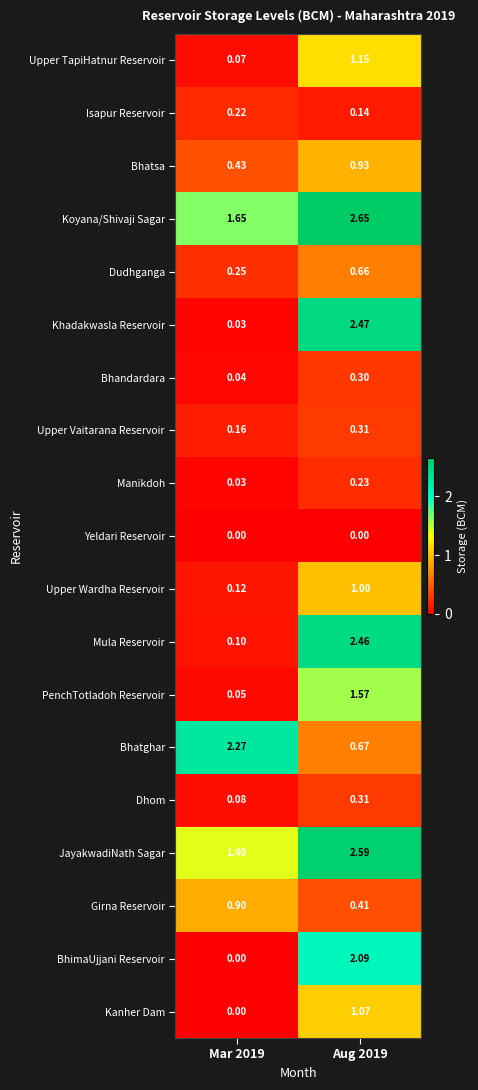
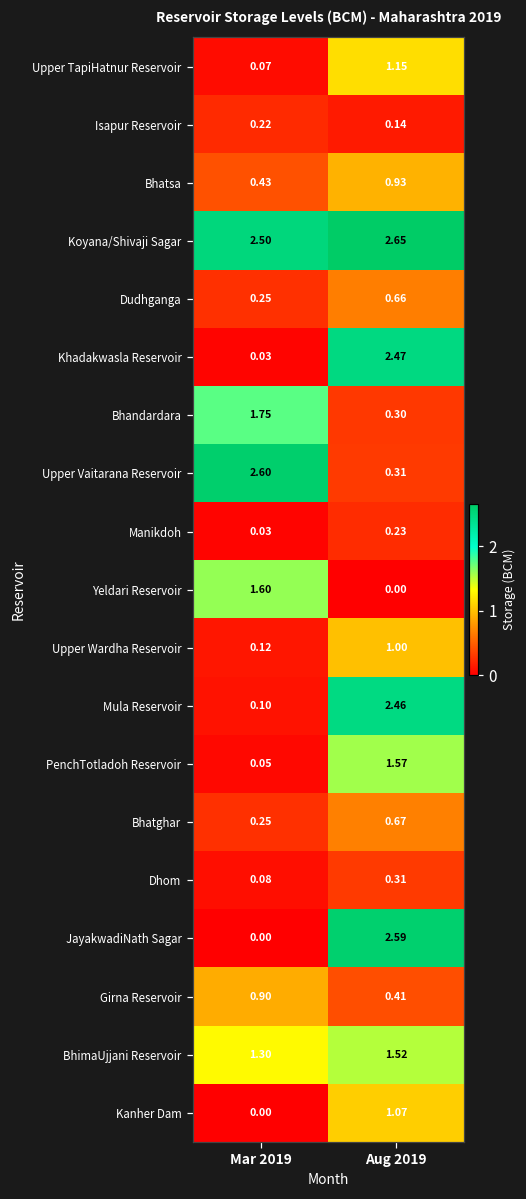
Koyana/Shivaji Sagar, Mar 2019: 1.65 -> 2.50
Bhandardara, Mar 2019: 0.04 -> 1.75
Upper Vaitarana Reservoir, Mar 2019: 0.16 -> 2.60
Yeldari Reservoir, Mar 2019: 0.00 -> 1.60
Bhatghar, Mar 2019: 2.27 -> 0.25
JayakwadiNath Sagar, Mar 2019: 1.40 -> 0.00
BhimaUjjani Reservoir, Mar 2019: 0.00 -> 1.30
BhimaUjjani Reservoir, Aug 2019: 2.09 -> 1.52
